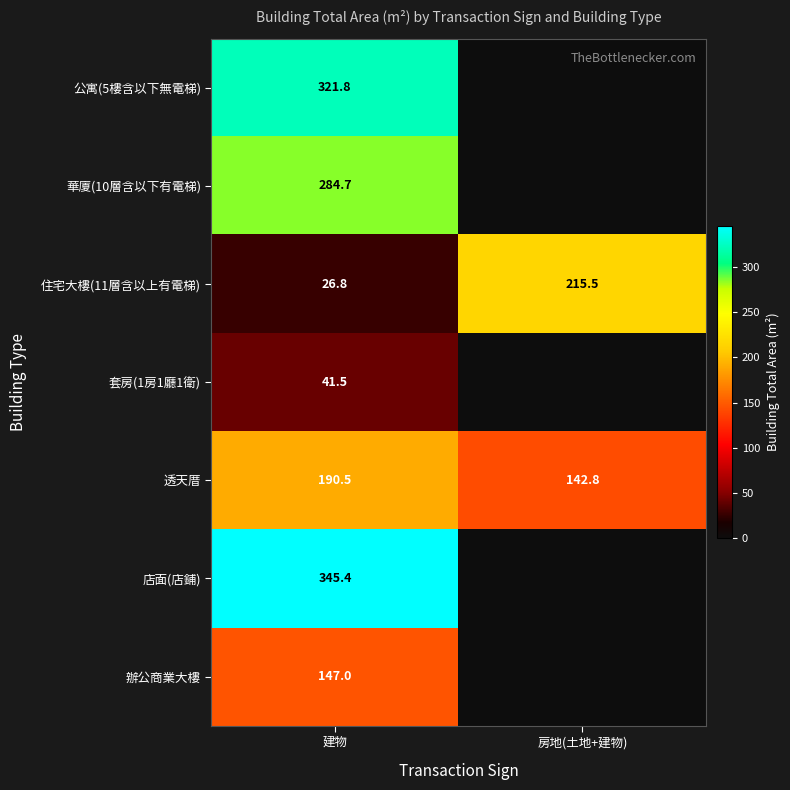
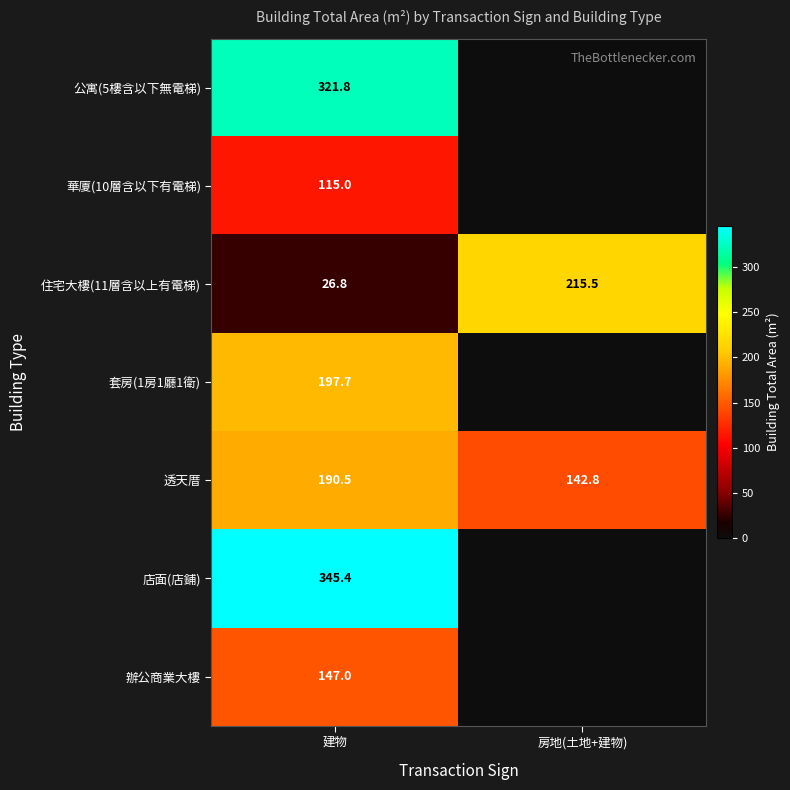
華廈(10層含以下有電梯), 建物: 284.7 -> 115.0
套房(1房1廳1衛), 建物: 41.5 -> 197.7
